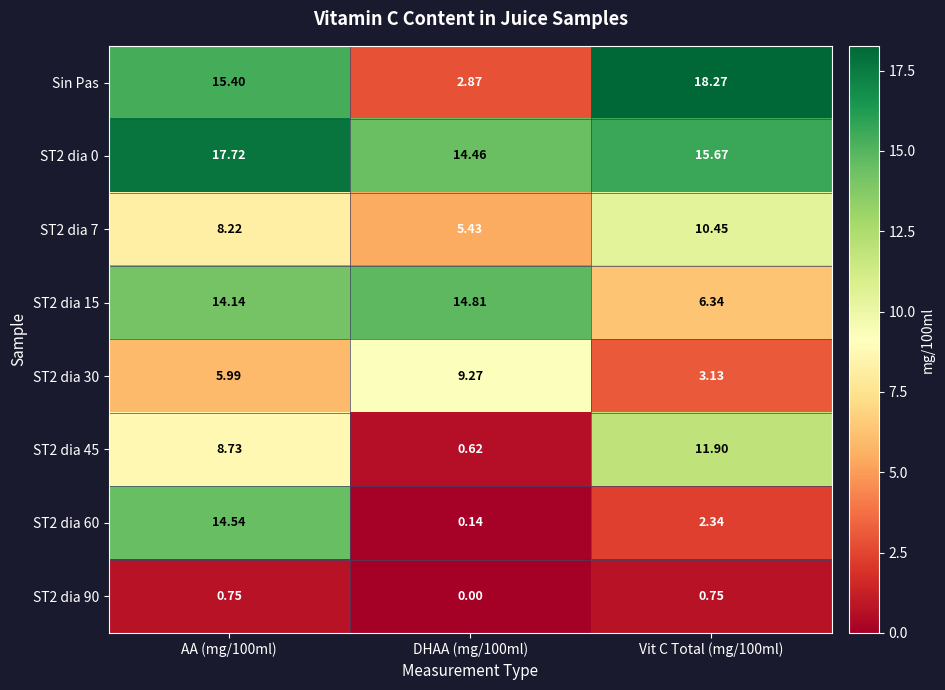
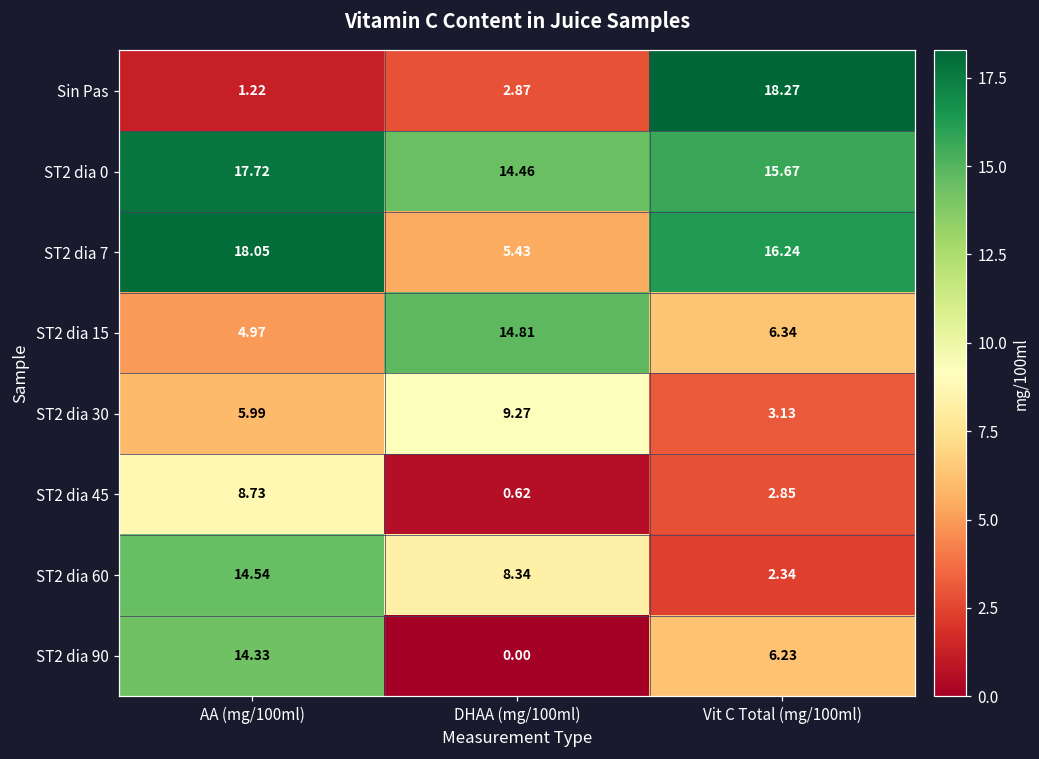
Sin Pas, AA (mg/100ml): 15.40 -> 1.22
ST2 dia 7, AA (mg/100ml): 8.22 -> 18.05
ST2 dia 7, Vit C Total (mg/100ml): 10.45 -> 16.24
ST2 dia 15, AA (mg/100ml): 14.14 -> 4.97
ST2 dia 45, Vit C Total (mg/100ml): 11.90 -> 2.85
ST2 dia 60, DHAA (mg/100ml): 0.14 -> 8.34
ST2 dia 90, AA (mg/100ml): 0.75 -> 14.33
ST2 dia 90, Vit C Total (mg/100ml): 0.75 -> 6.23
